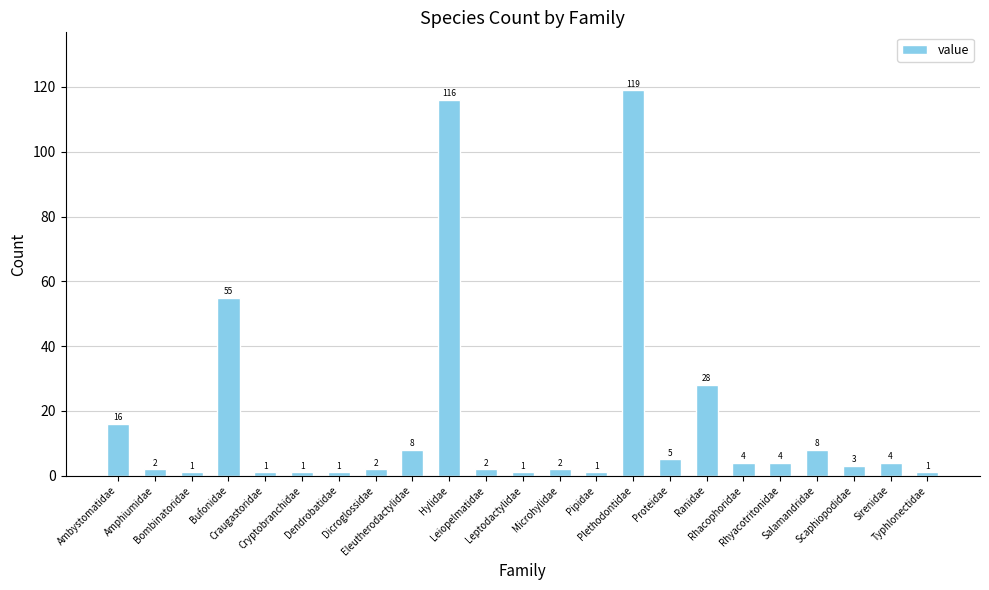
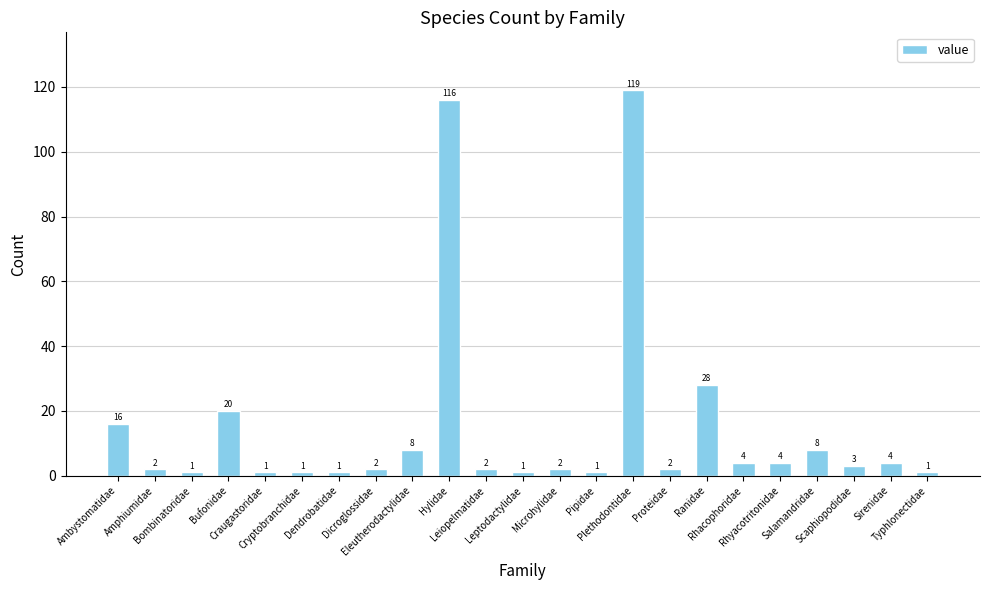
Bufonidae: 55 -> 20
Proteidae: 5 -> 2
